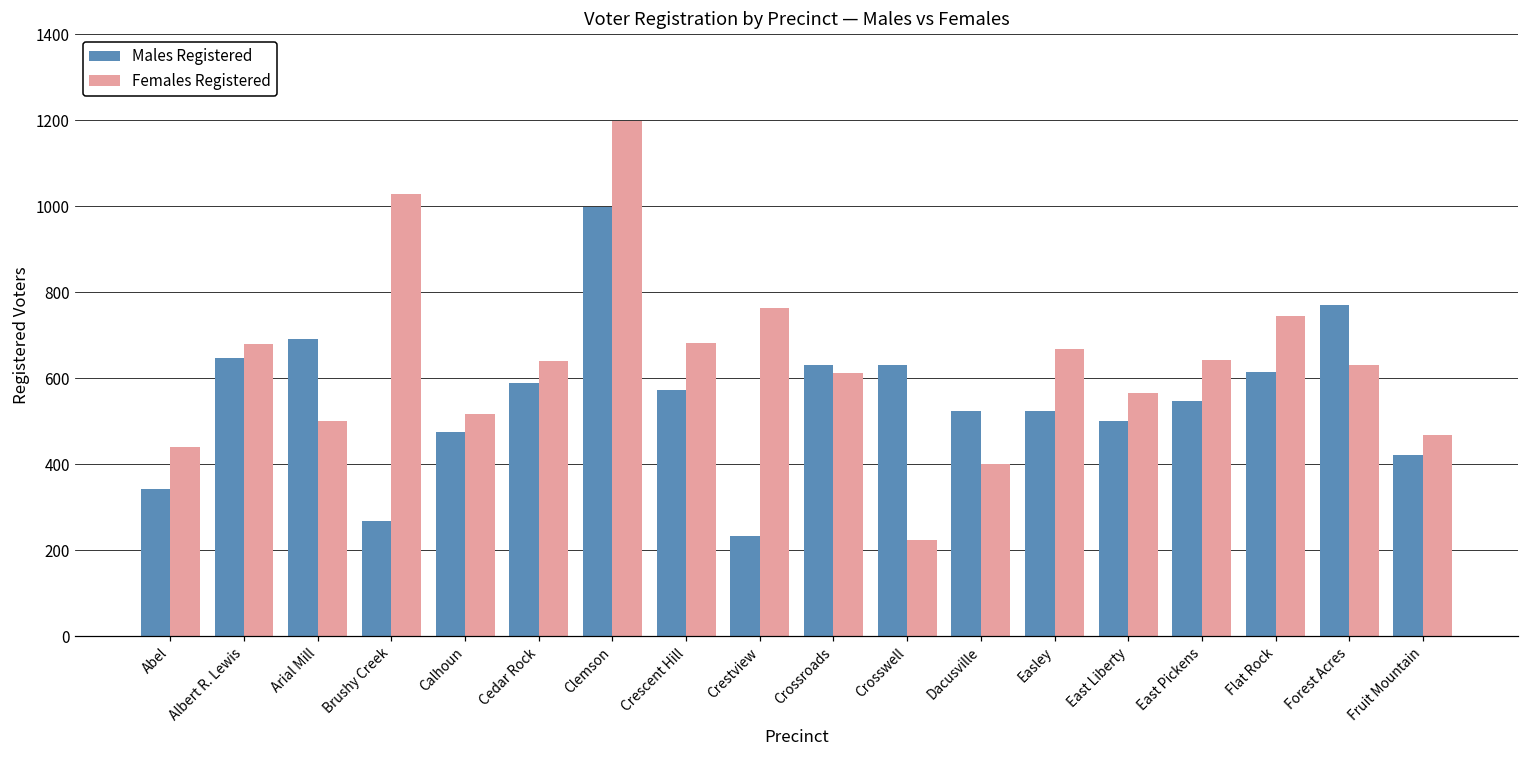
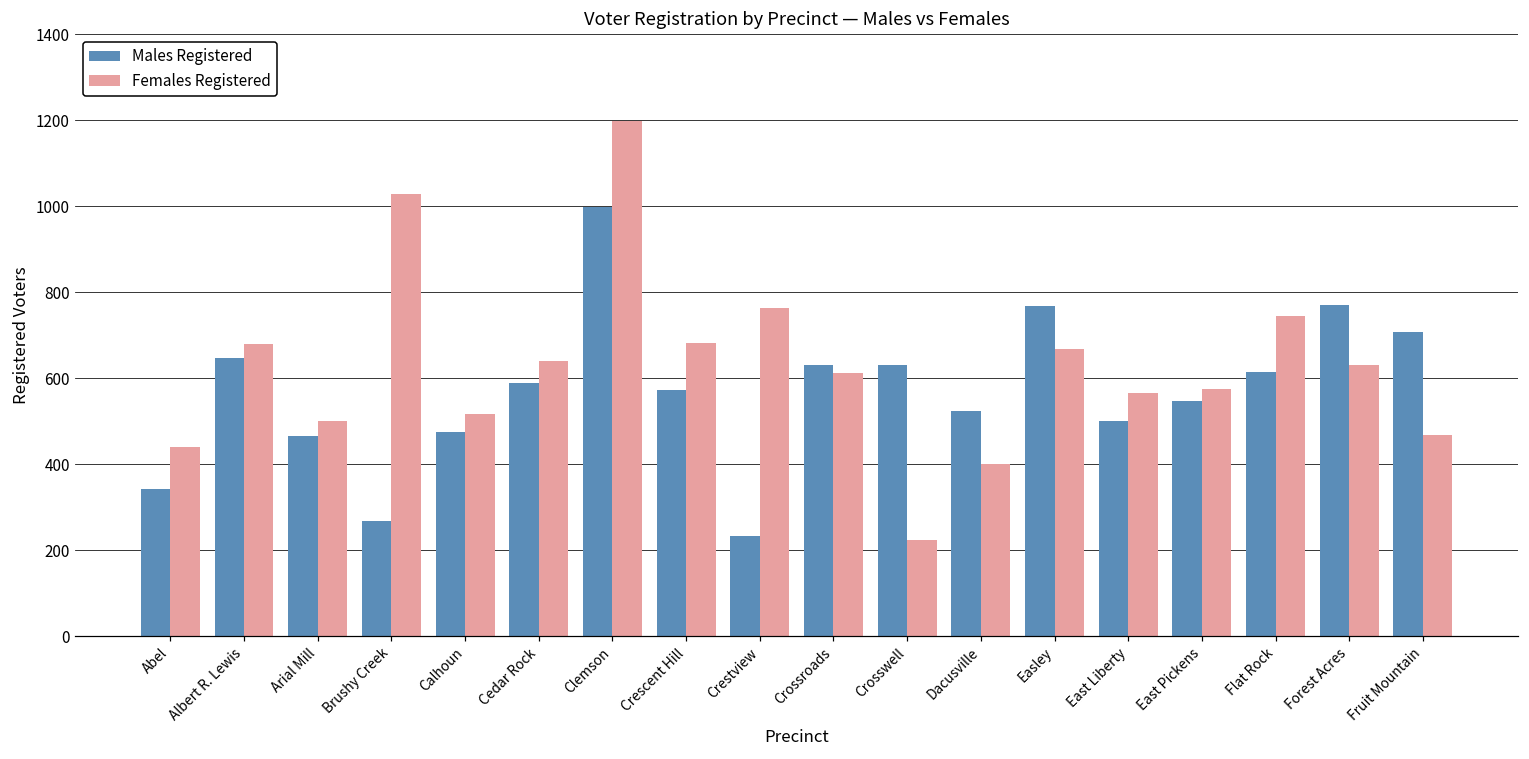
Males Registered, Arial Mill: 690 -> 470
Males Registered, Easley: 530 -> 770
Females Registered, East Pickens: 640 -> 580
Males Registered, Fruit Mountain: 420 -> 710
